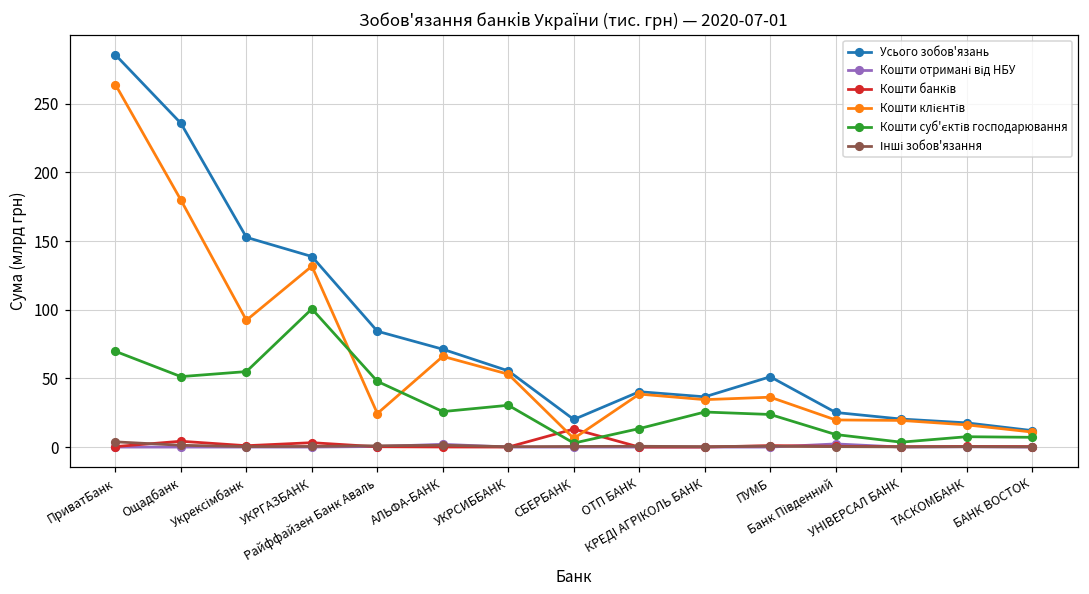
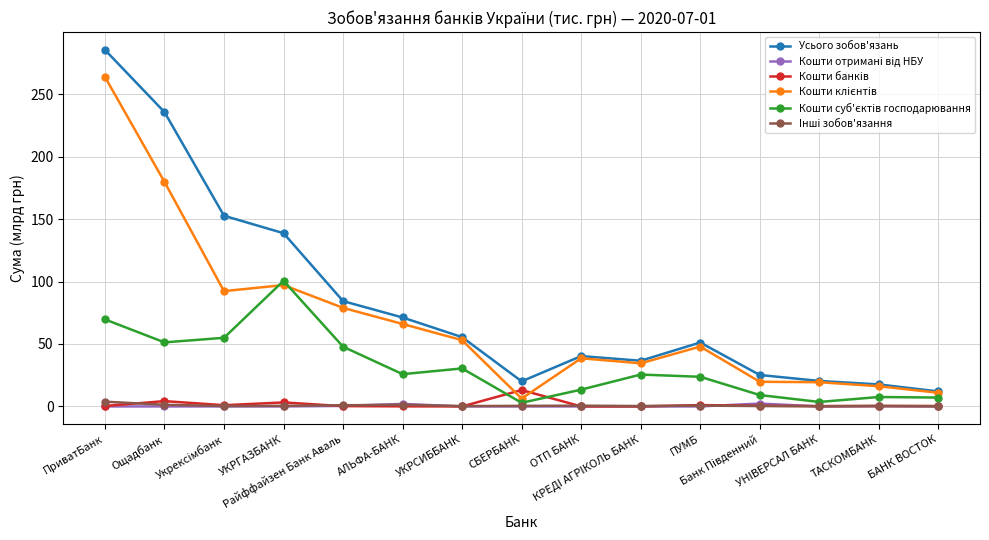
Кошти клієнтів, УКРГАЗБАНК: 132 -> 97
Кошти клієнтів, Райффайзен Банк Аваль: 24 -> 79
Кошти клієнтів, ПУМБ: 36 -> 48
